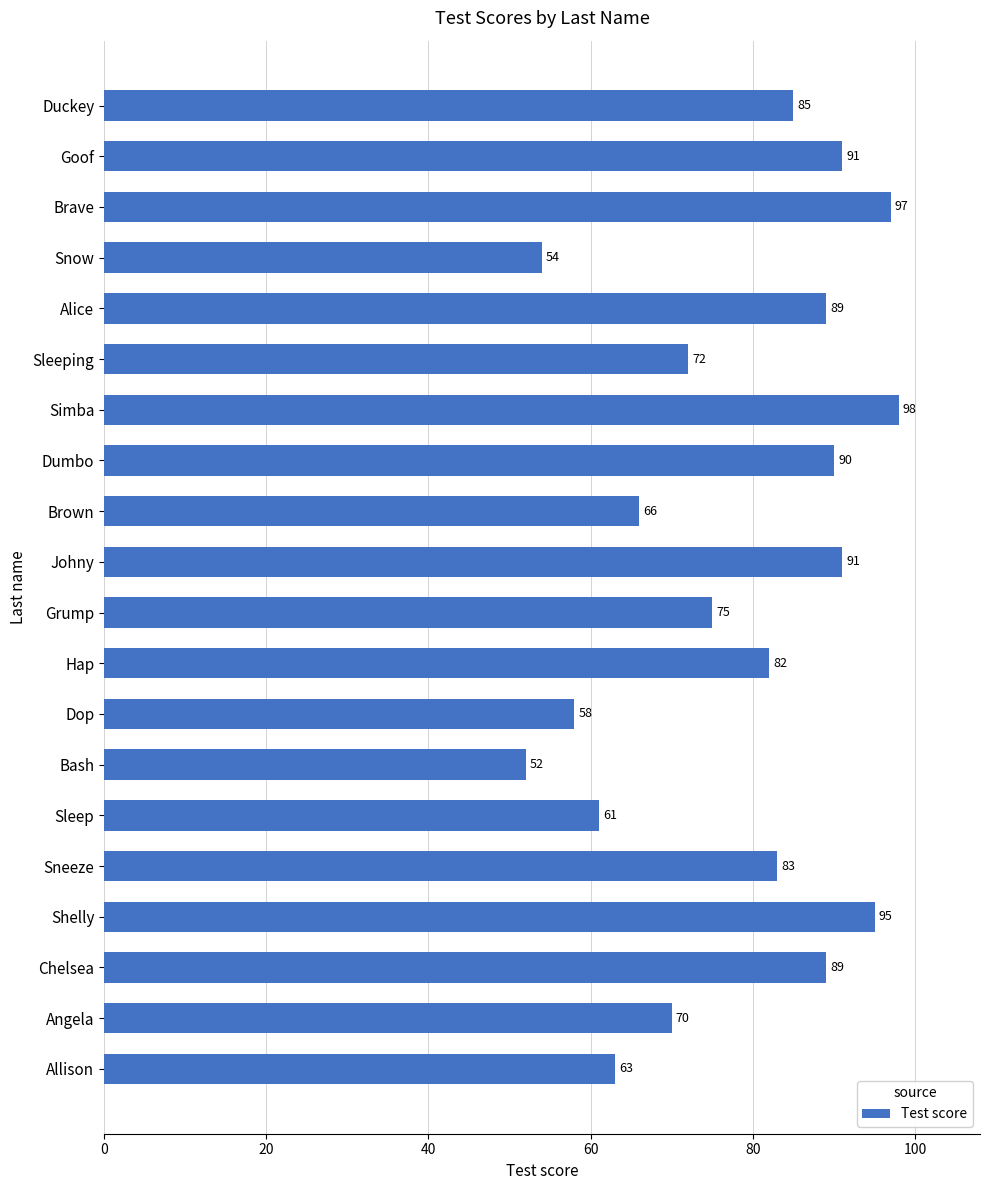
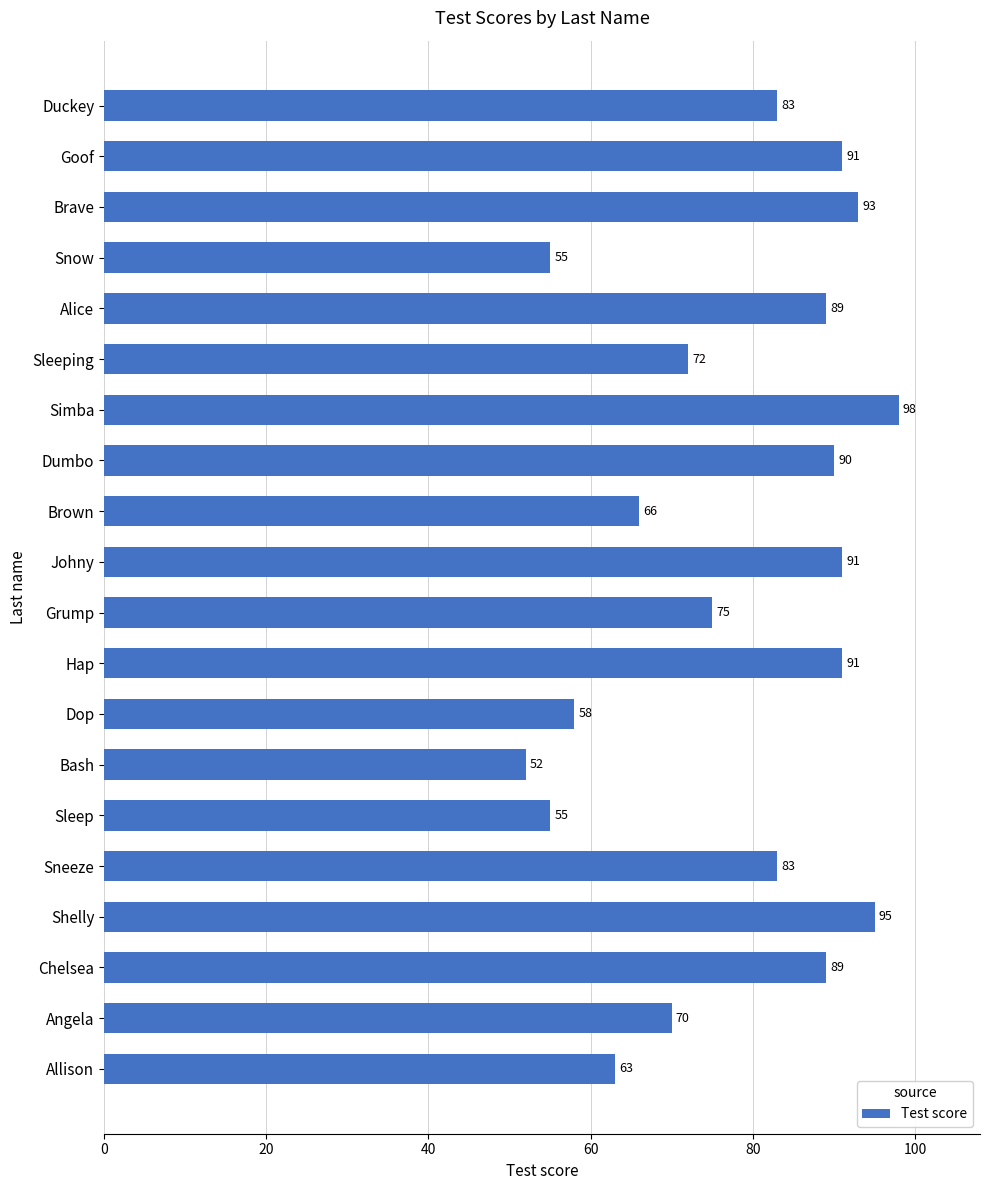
Duckey: 85 -> 83
Brave: 97 -> 93
Snow: 54 -> 55
Hap: 82 -> 91
Sleep: 61 -> 55
